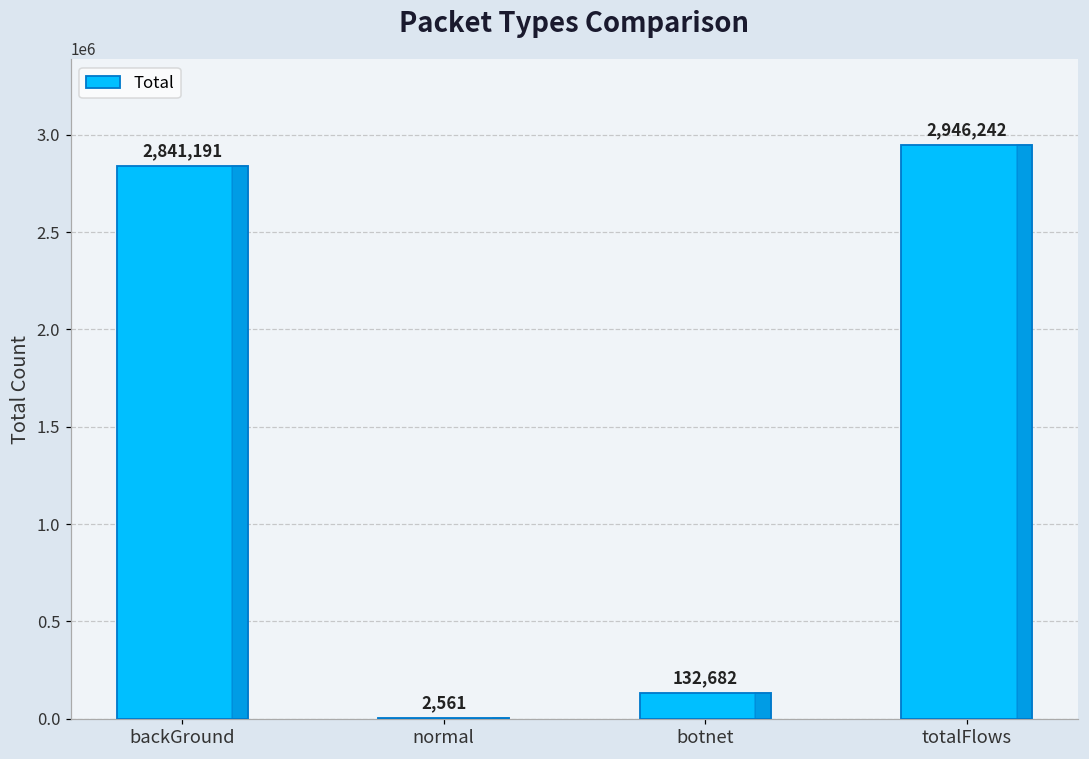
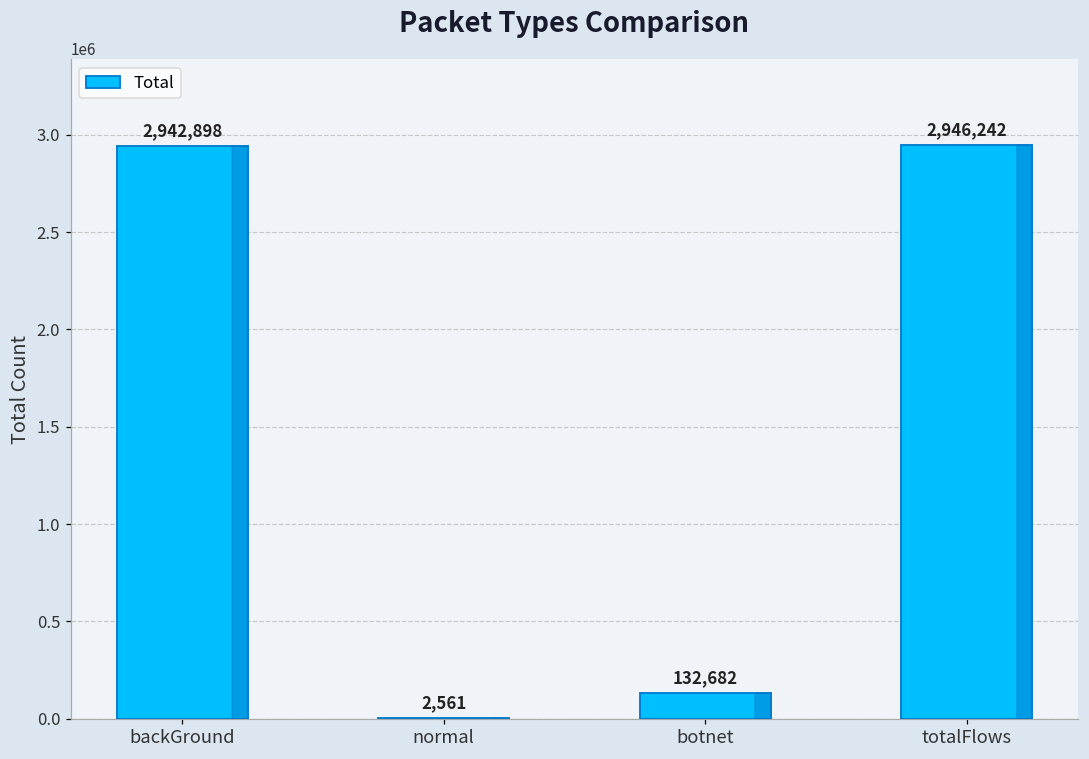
backGround: 2,841,191 -> 2,942,898
